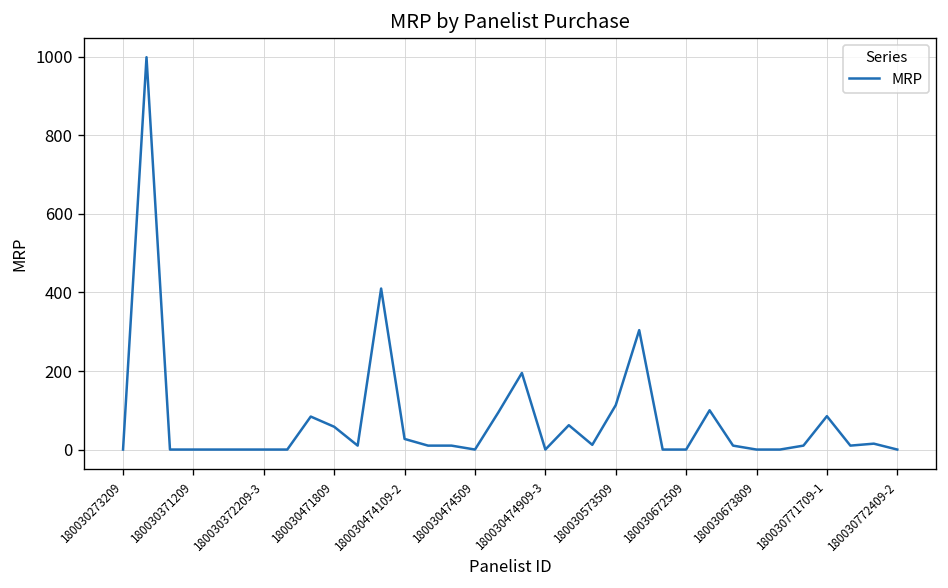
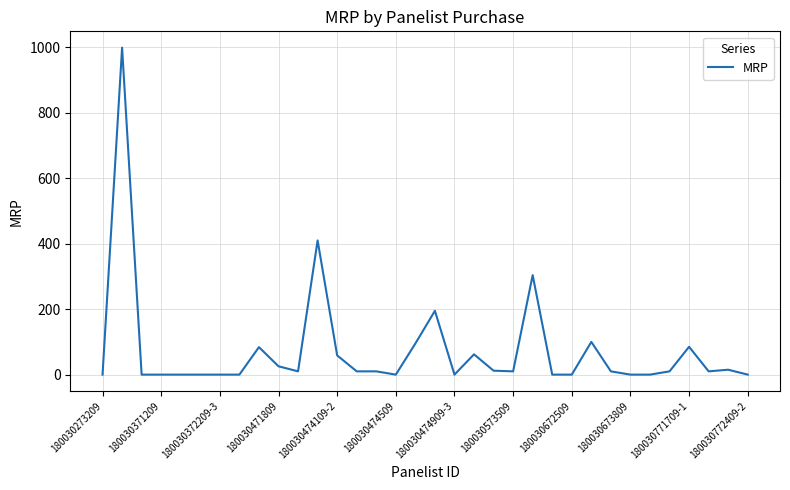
180030471809: 60 -> 30
180030474109-2: 30 -> 60
180030573509: 110 -> 10
